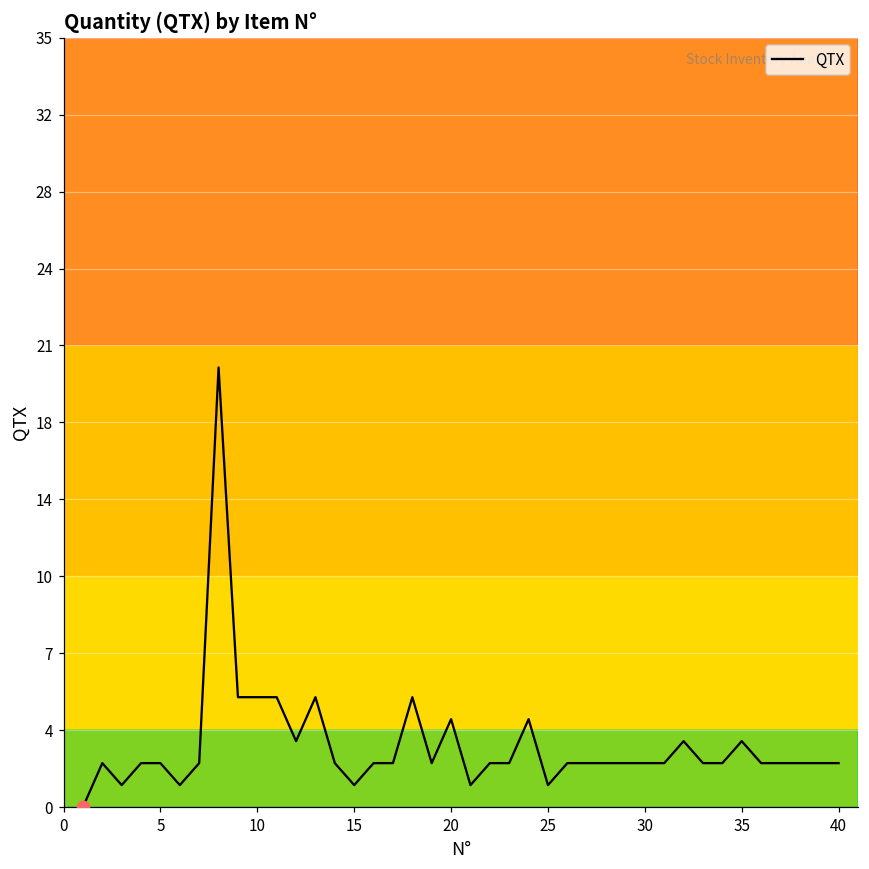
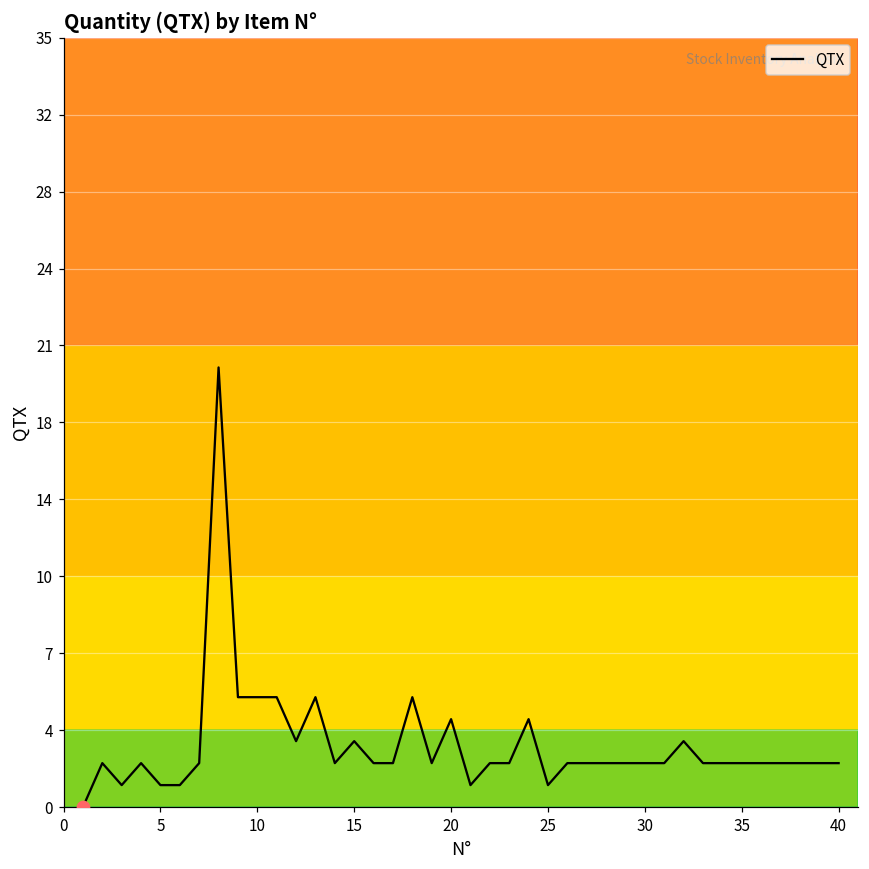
QTX, 5: 2 -> 1
QTX, 15: 1 -> 3
QTX, 35: 3 -> 2
